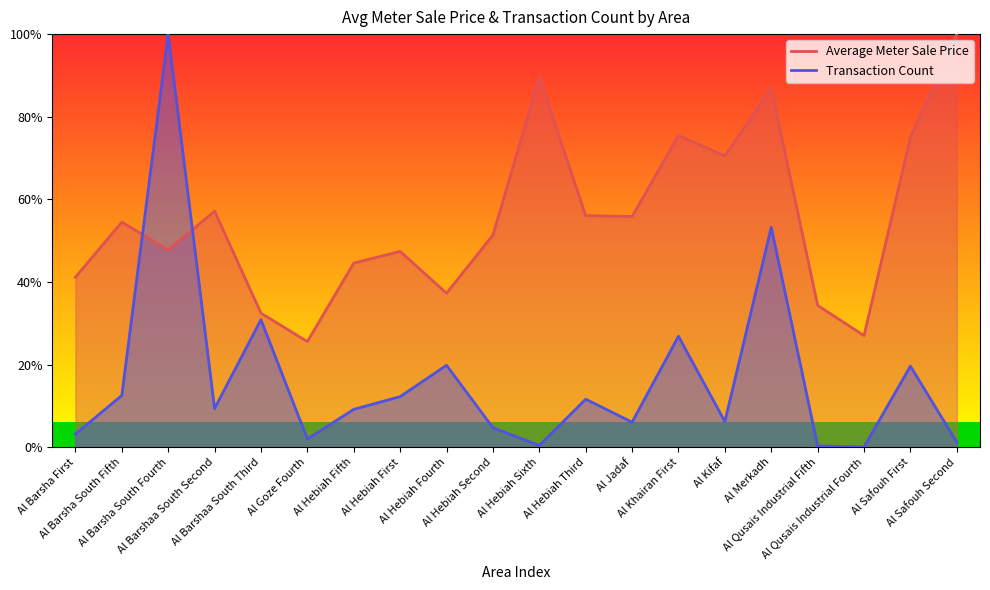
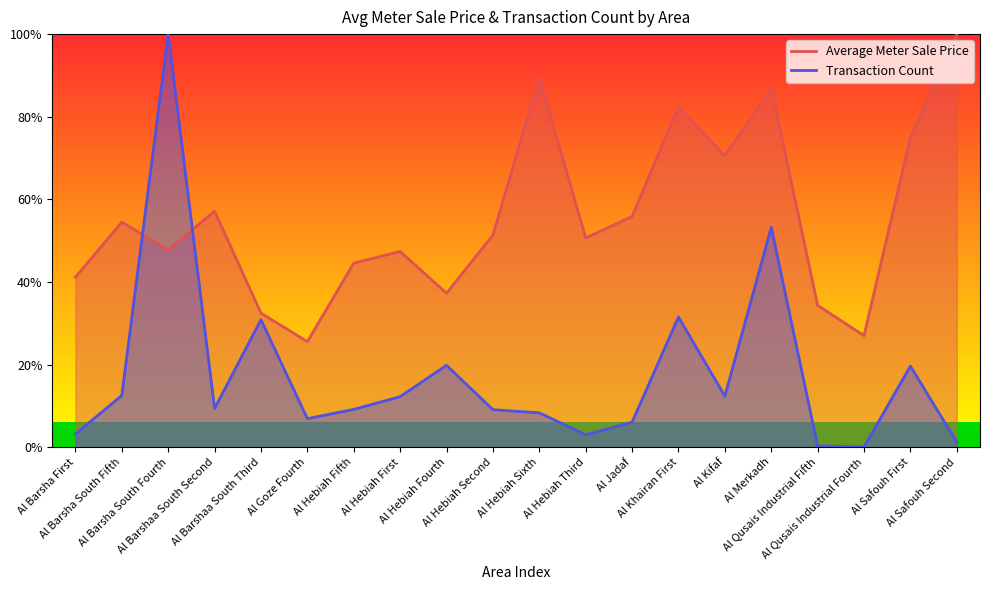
Transaction Count, Al Goze Fourth: 2% -> 7%
Transaction Count, Al Hebiah Second: 5% -> 9%
Transaction Count, Al Hebiah Sixth: 0% -> 8%
Average Meter Sale Price, Al Hebiah Third: 56% -> 51%
Transaction Count, Al Hebiah Third: 12% -> 3%
Average Meter Sale Price, Al Khairan First: 75% -> 82%
Transaction Count, Al Khairan First: 27% -> 32%
Transaction Count, Al Kifaf: 6% -> 12%
